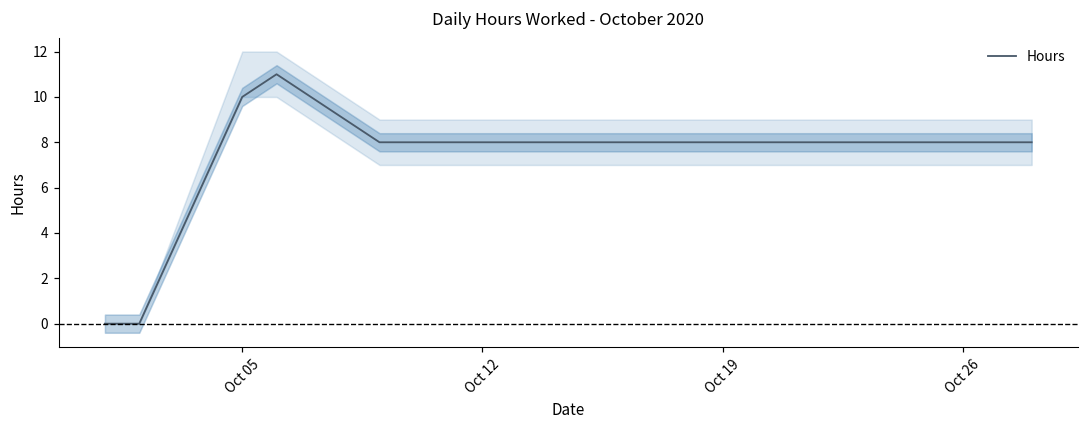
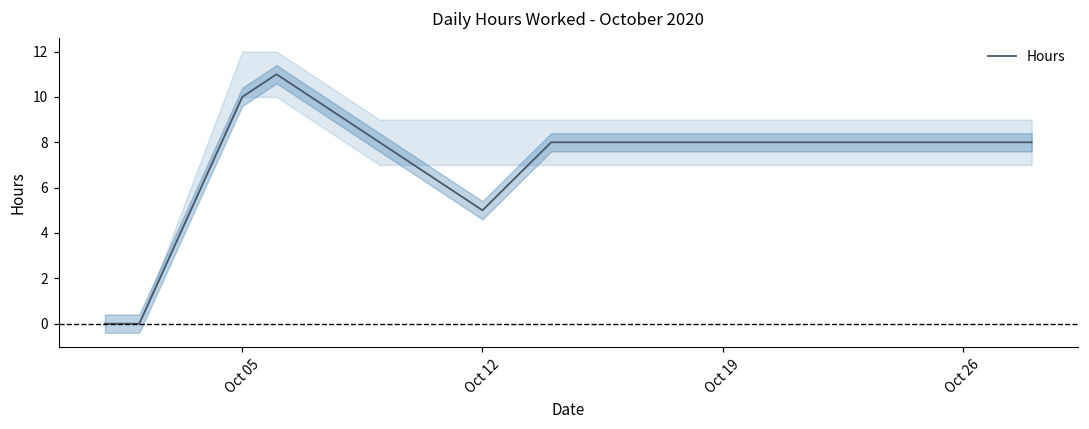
Hours, Oct 12: 8 -> 5
